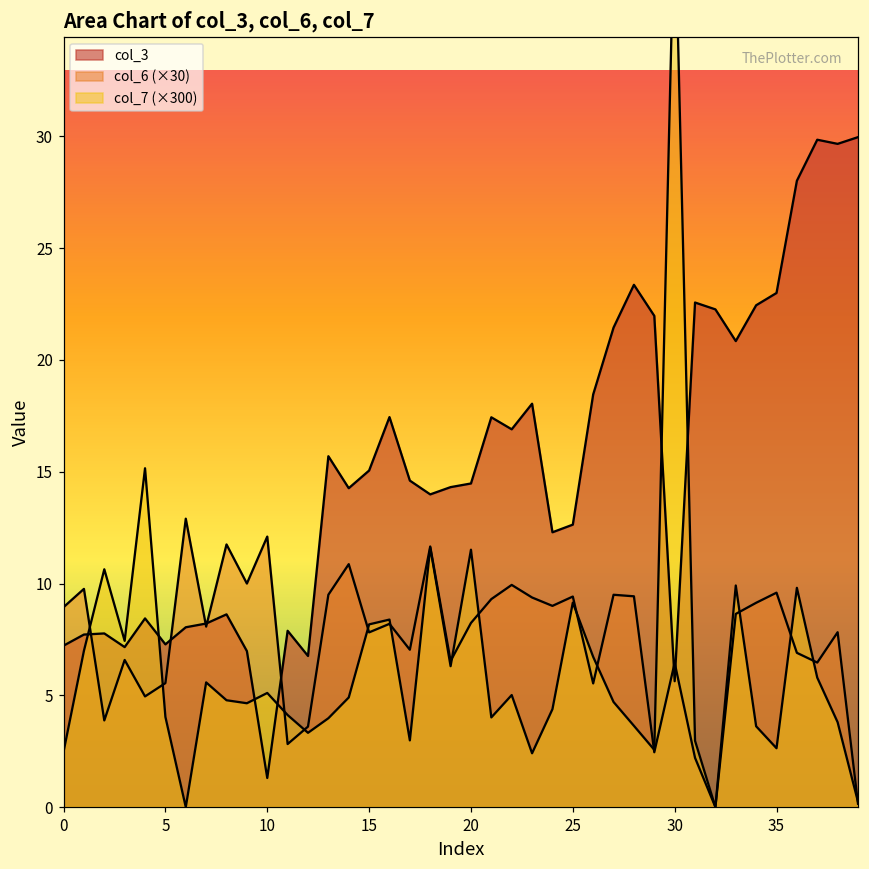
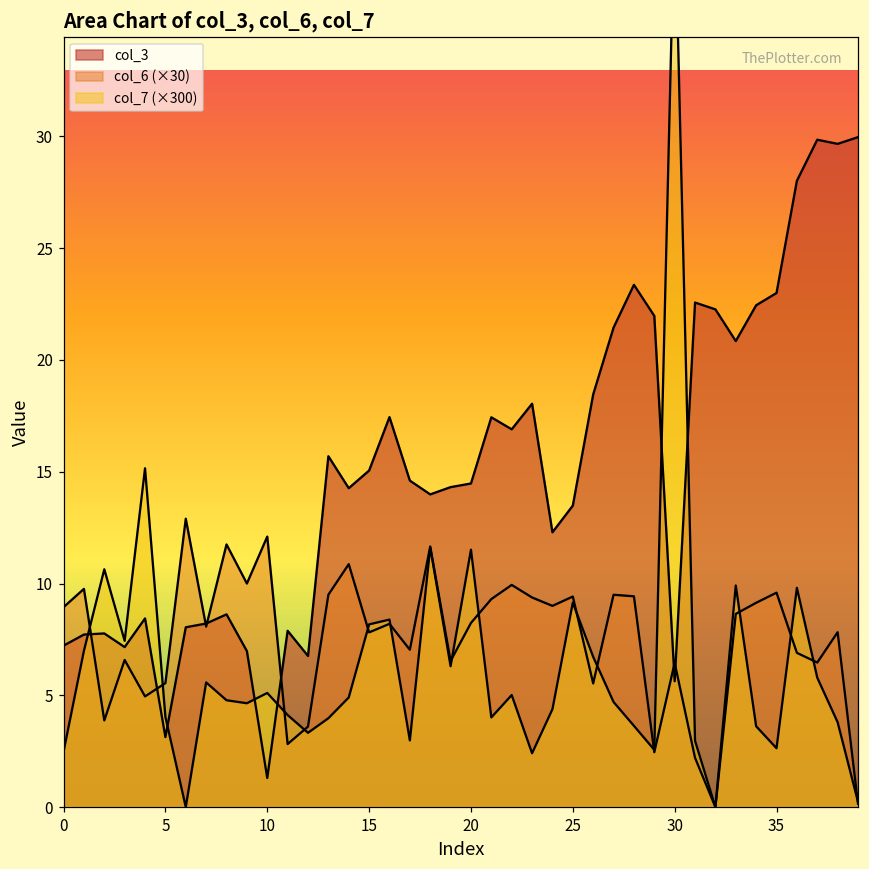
col_3, 5: 7.3 -> 3.1
col_3, 25: 12.6 -> 13.5
